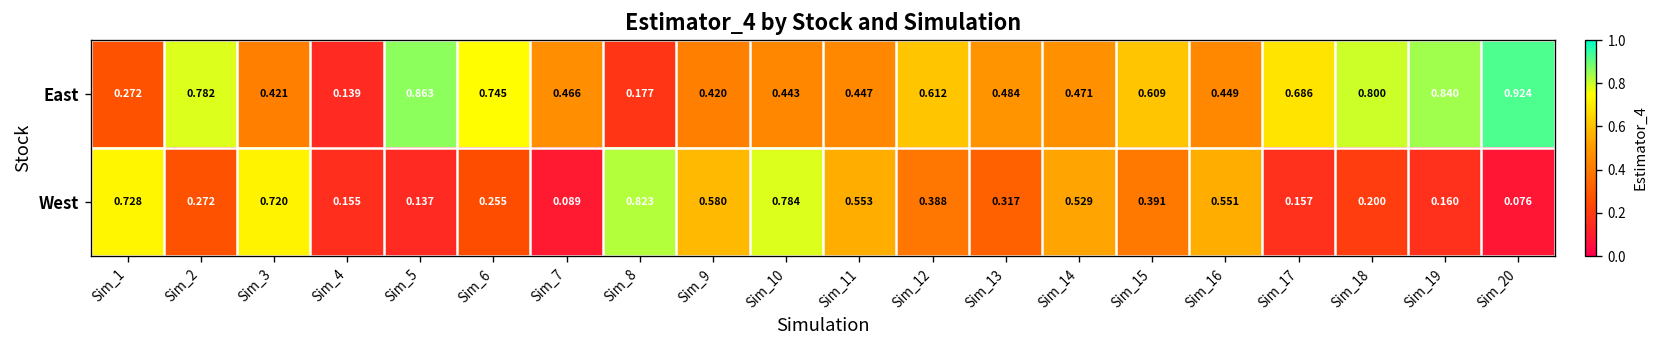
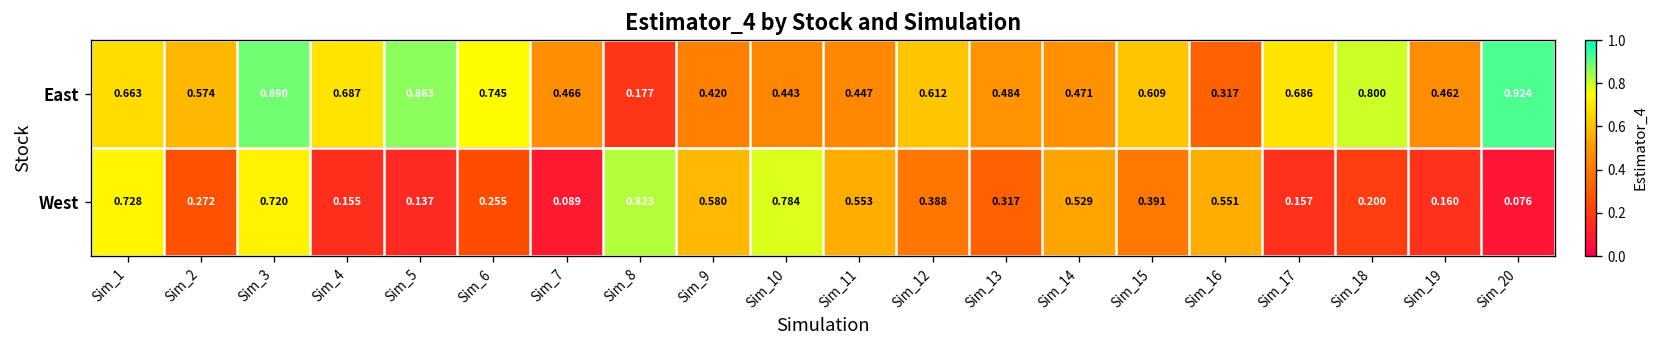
East, Sim_1: 0.272 -> 0.663
East, Sim_2: 0.782 -> 0.574
East, Sim_3: 0.421 -> 0.890
East, Sim_4: 0.139 -> 0.687
East, Sim_16: 0.449 -> 0.317
East, Sim_19: 0.840 -> 0.462
